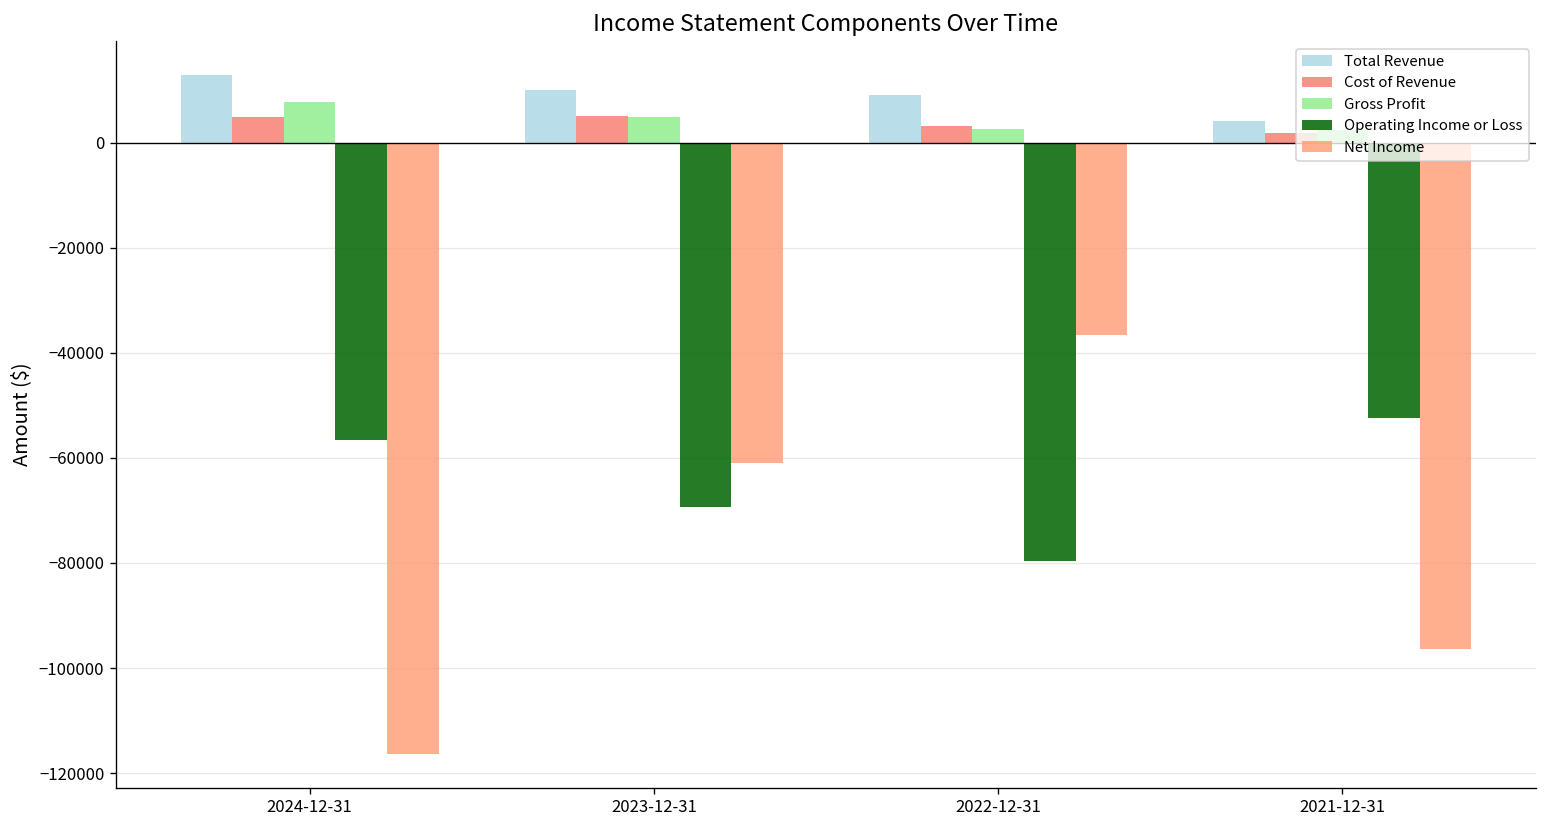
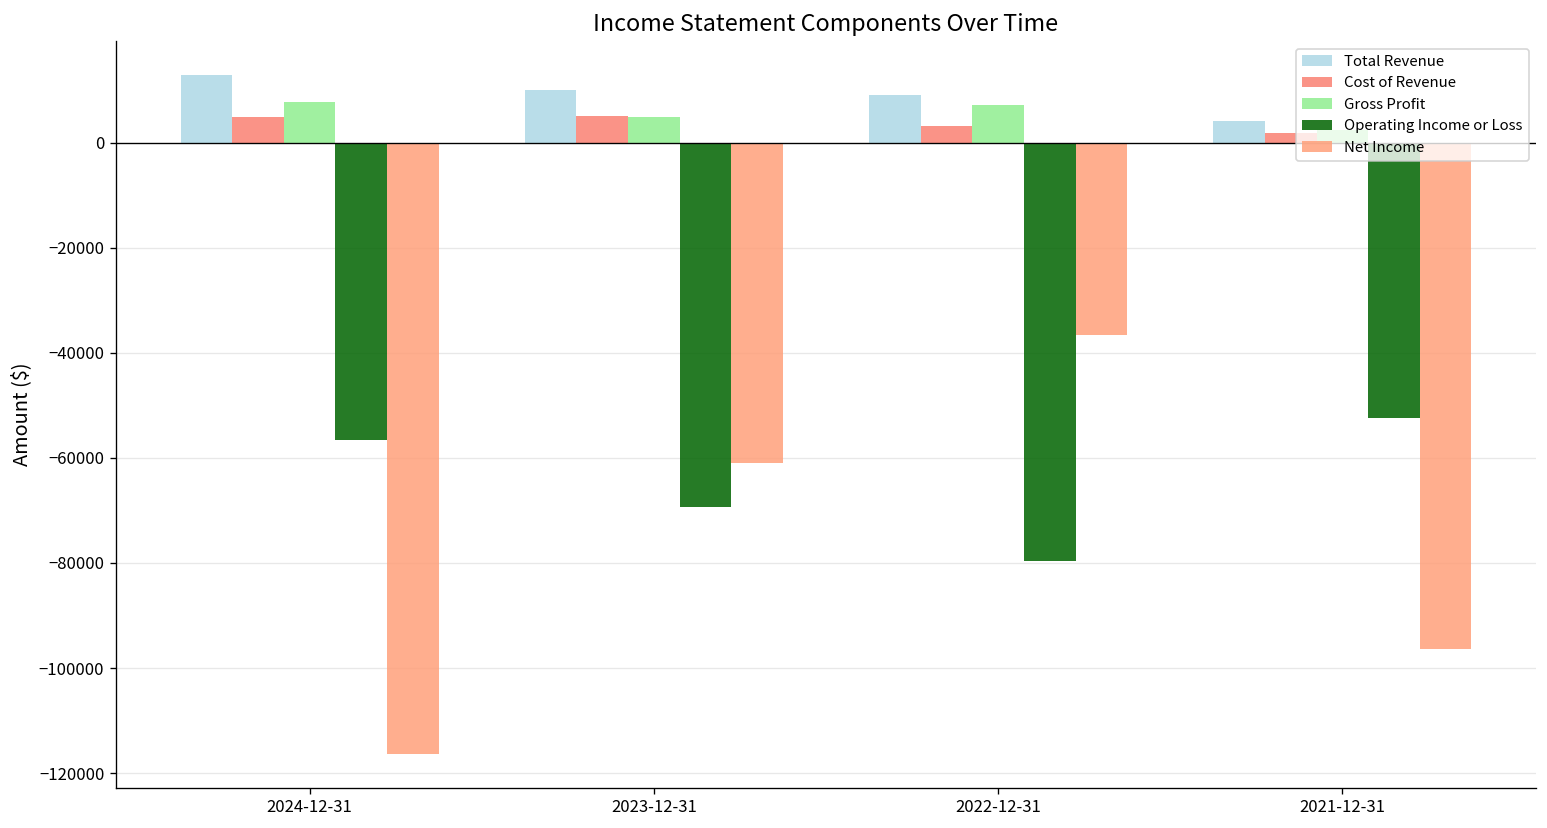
Gross Profit, 2022-12-31: 3000 -> 7000
